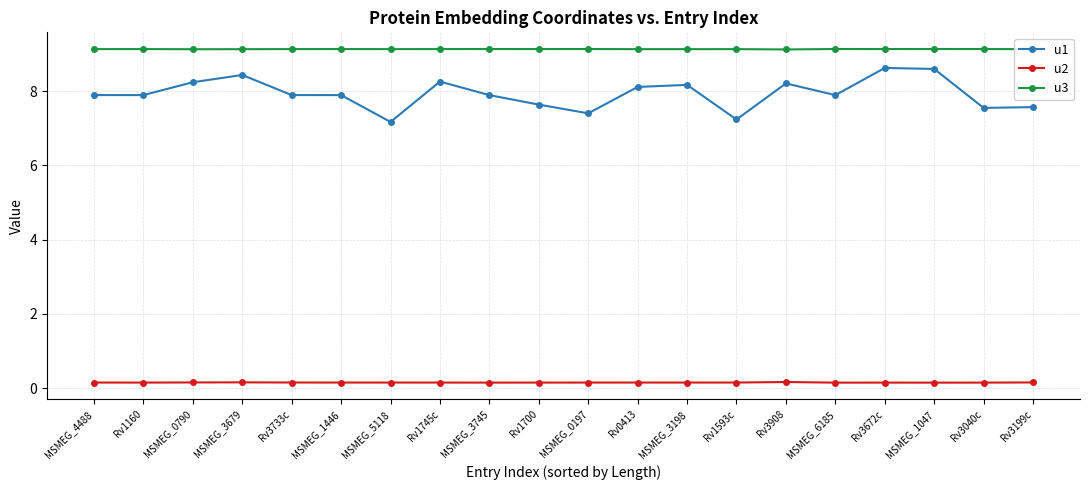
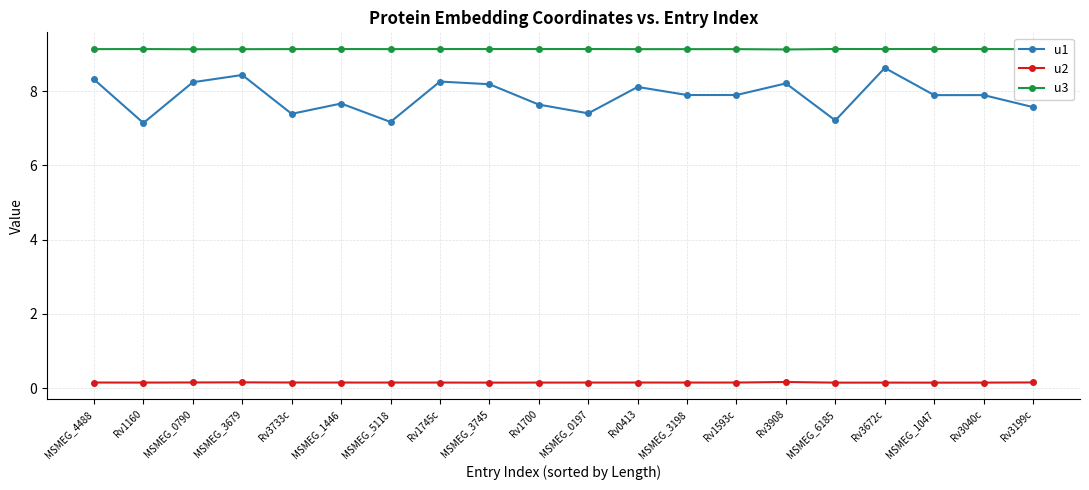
u1, MSMEG_4488: 7.9 -> 8.3
u1, Rv1160: 7.9 -> 7.1
u1, Rv3733c: 7.9 -> 7.4
u1, MSMEG_1446: 7.9 -> 7.7
u1, MSMEG_3745: 7.9 -> 8.2
u1, MSMEG_3198: 8.2 -> 7.9
u1, Rv1593c: 7.2 -> 7.9
u1, MSMEG_6185: 7.9 -> 7.2
u1, MSMEG_1047: 8.6 -> 7.9
u1, Rv3040c: 7.5 -> 7.9
